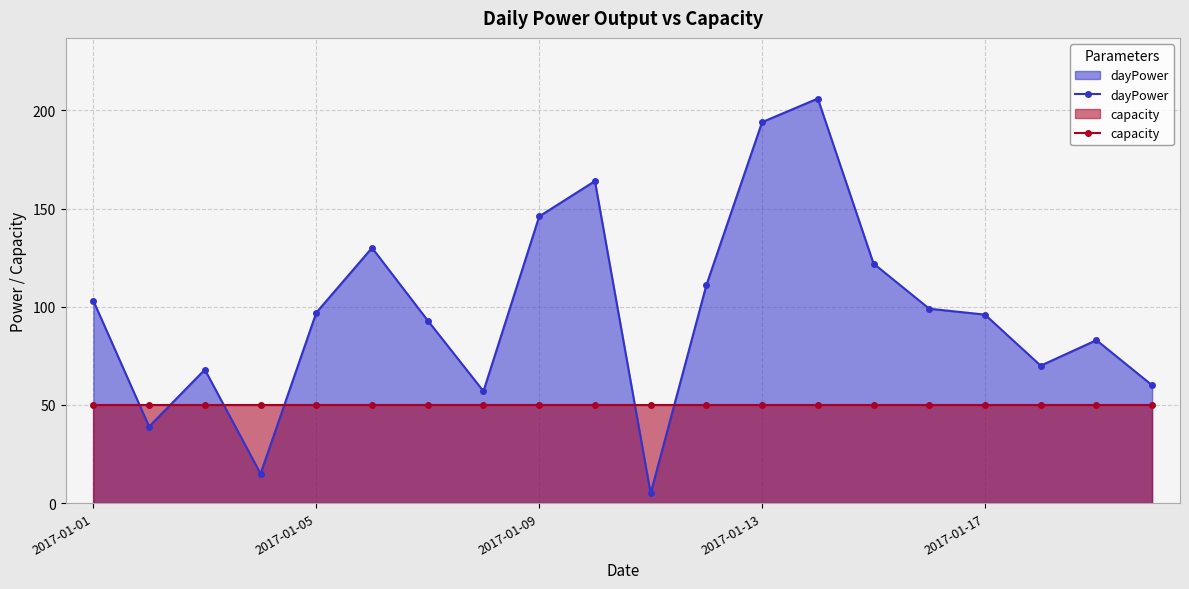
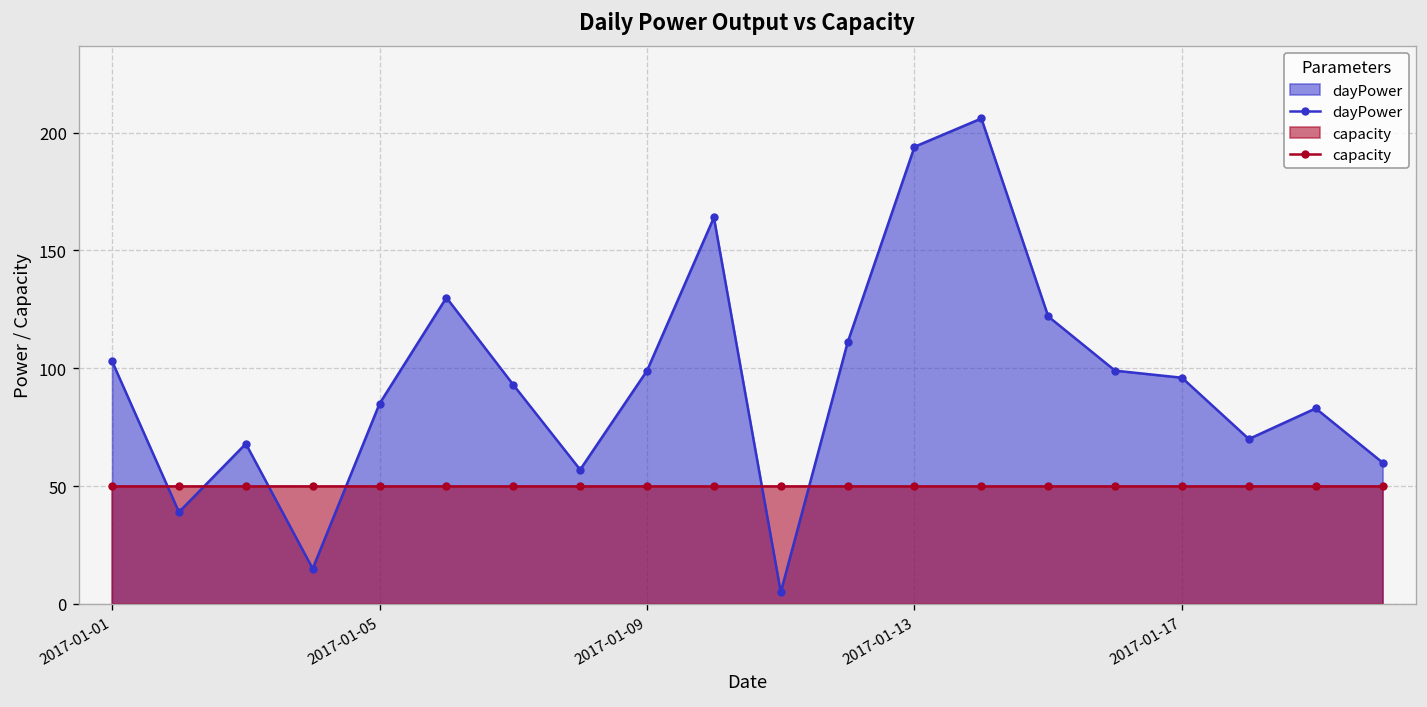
dayPower, 2017-01-05: 97 -> 85
dayPower, 2017-01-09: 146 -> 99
